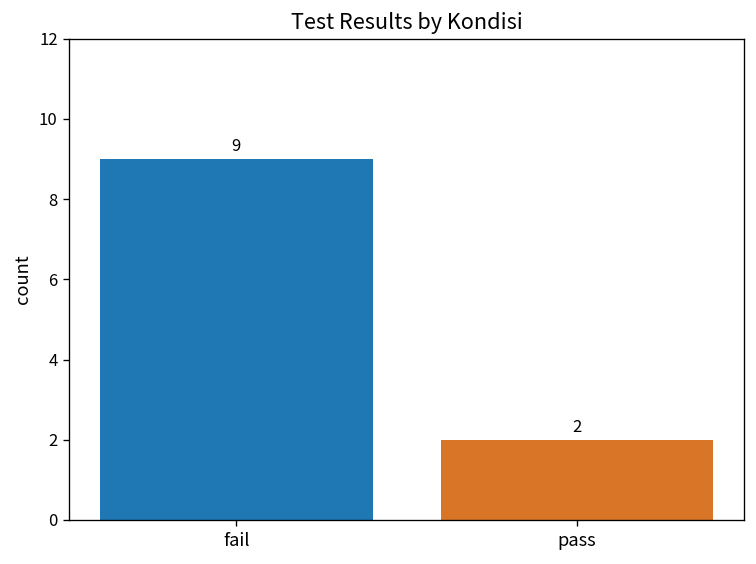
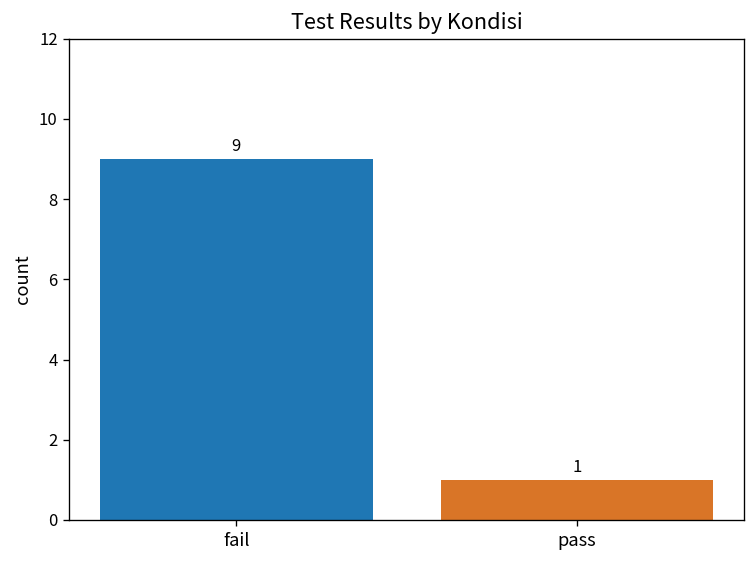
pass: 2 -> 1
